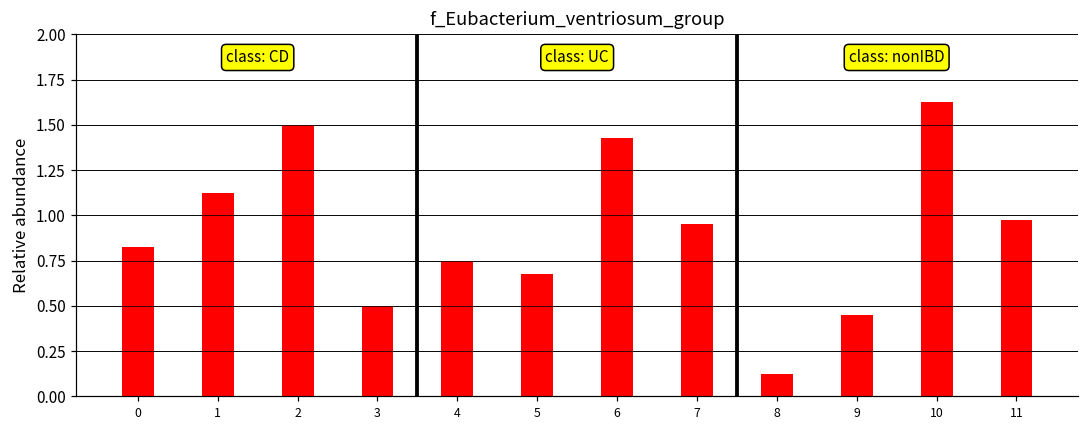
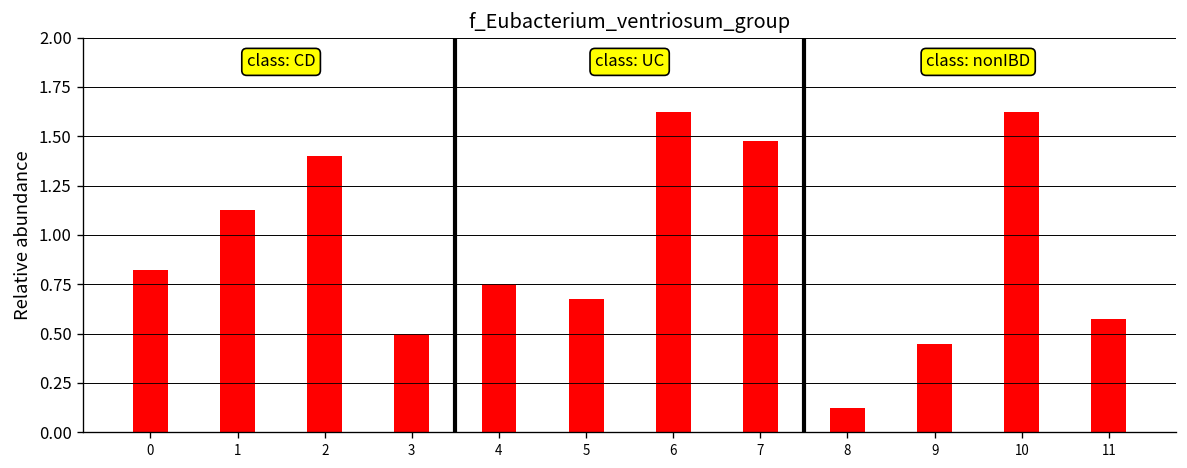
2: 1.50 -> 1.40
6: 1.43 -> 1.63
7: 0.95 -> 1.48
11: 0.98 -> 0.58
